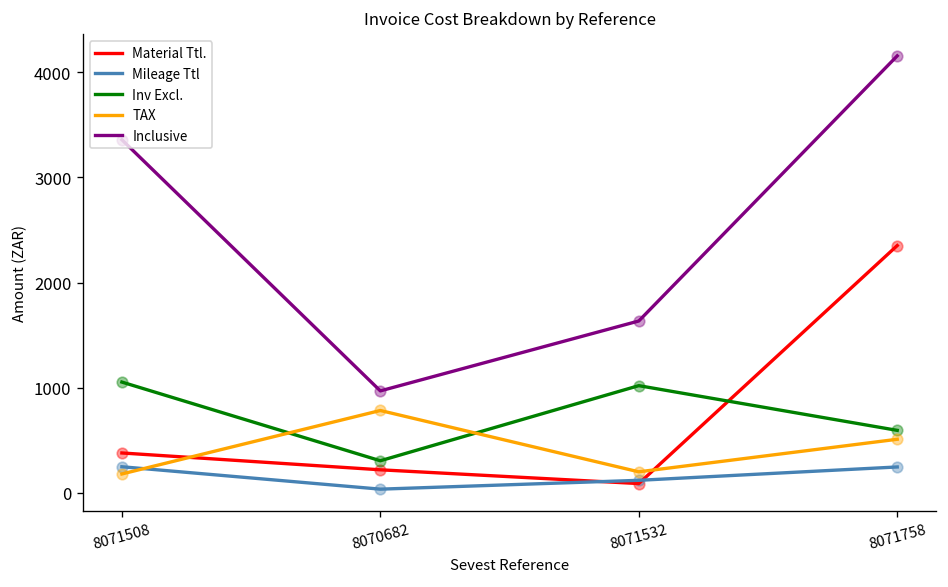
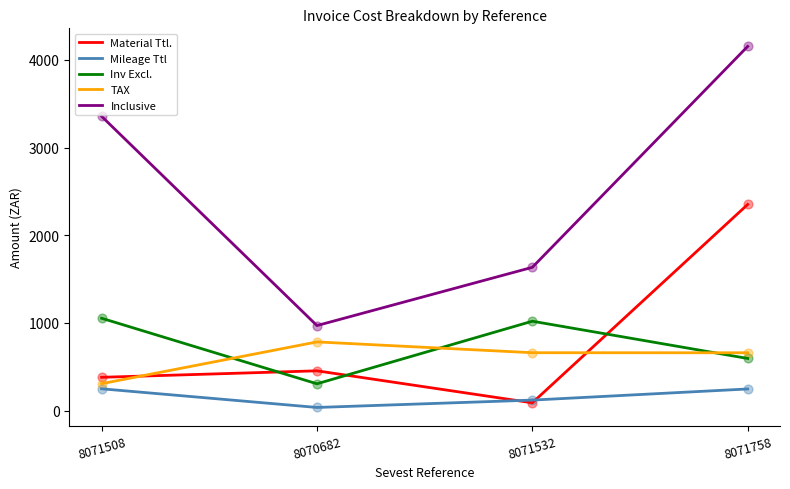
TAX, 8071508: 200 -> 300
Material Ttl., 8070682: 200 -> 500
TAX, 8071532: 200 -> 700
TAX, 8071758: 500 -> 700
